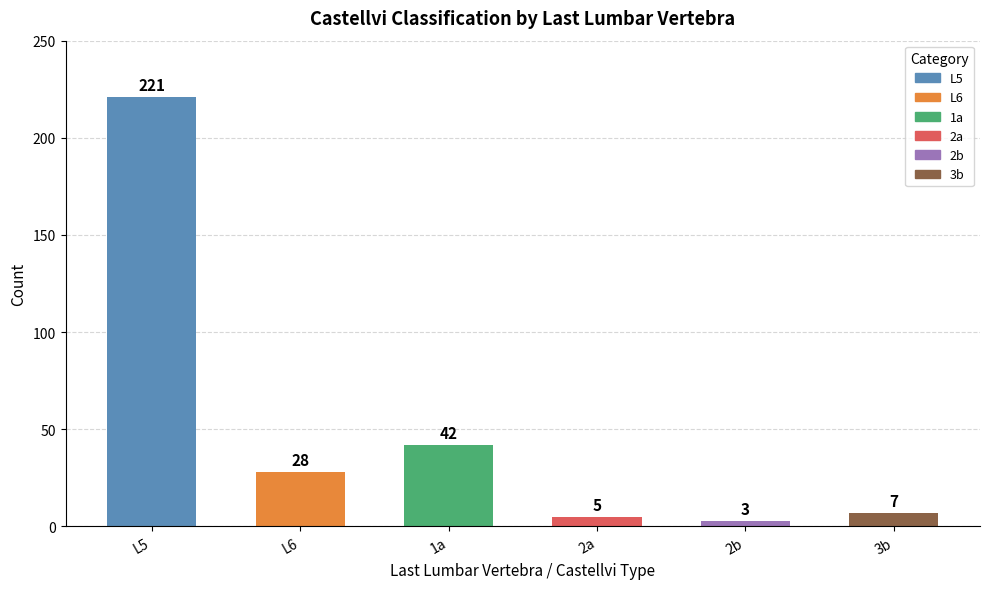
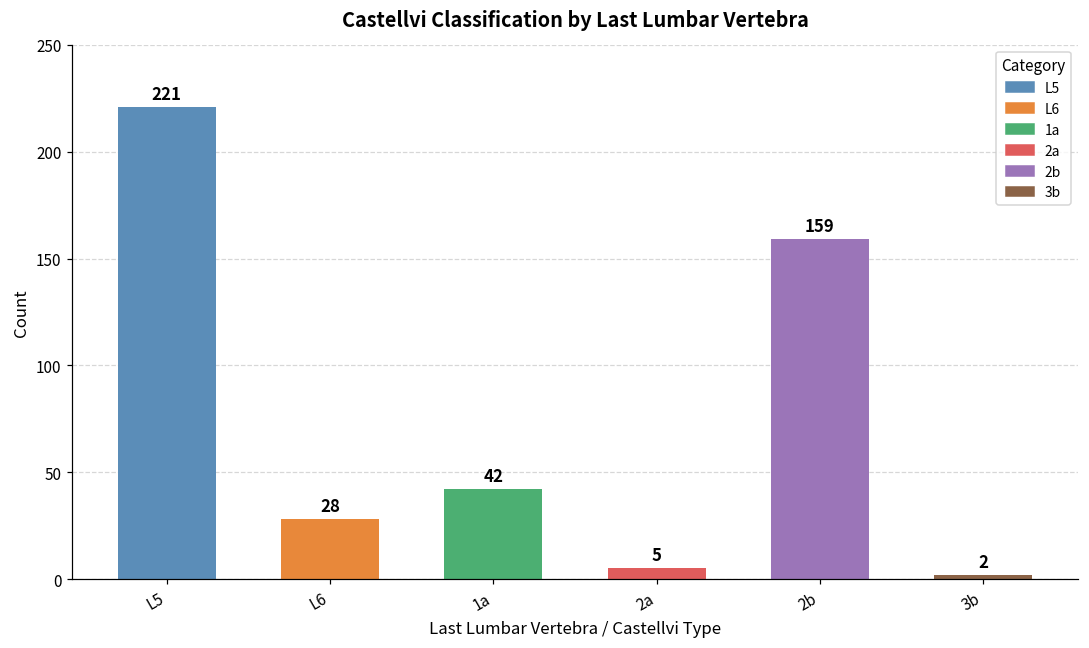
2b: 3 -> 159
3b: 7 -> 2
